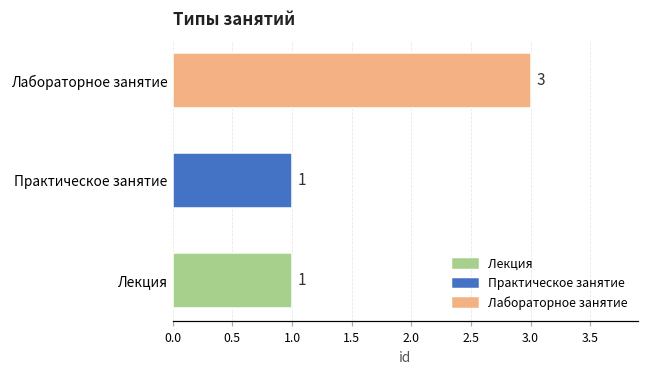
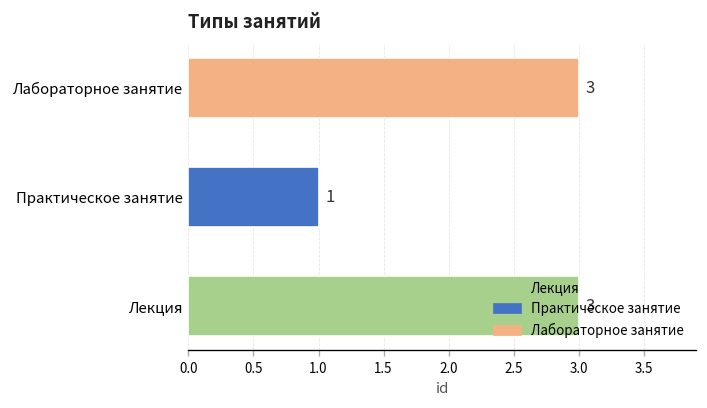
Лекция: 1 -> 3
